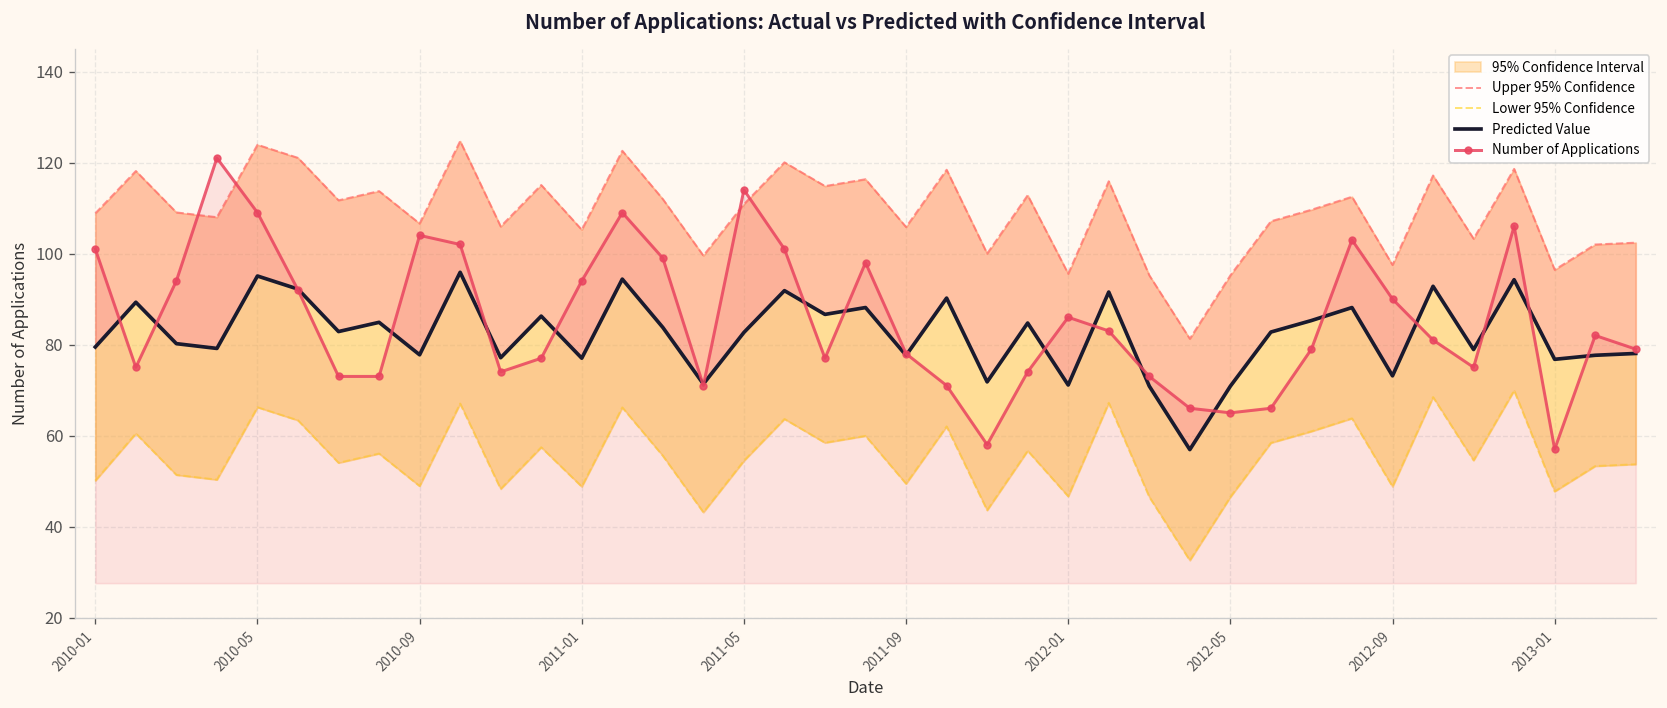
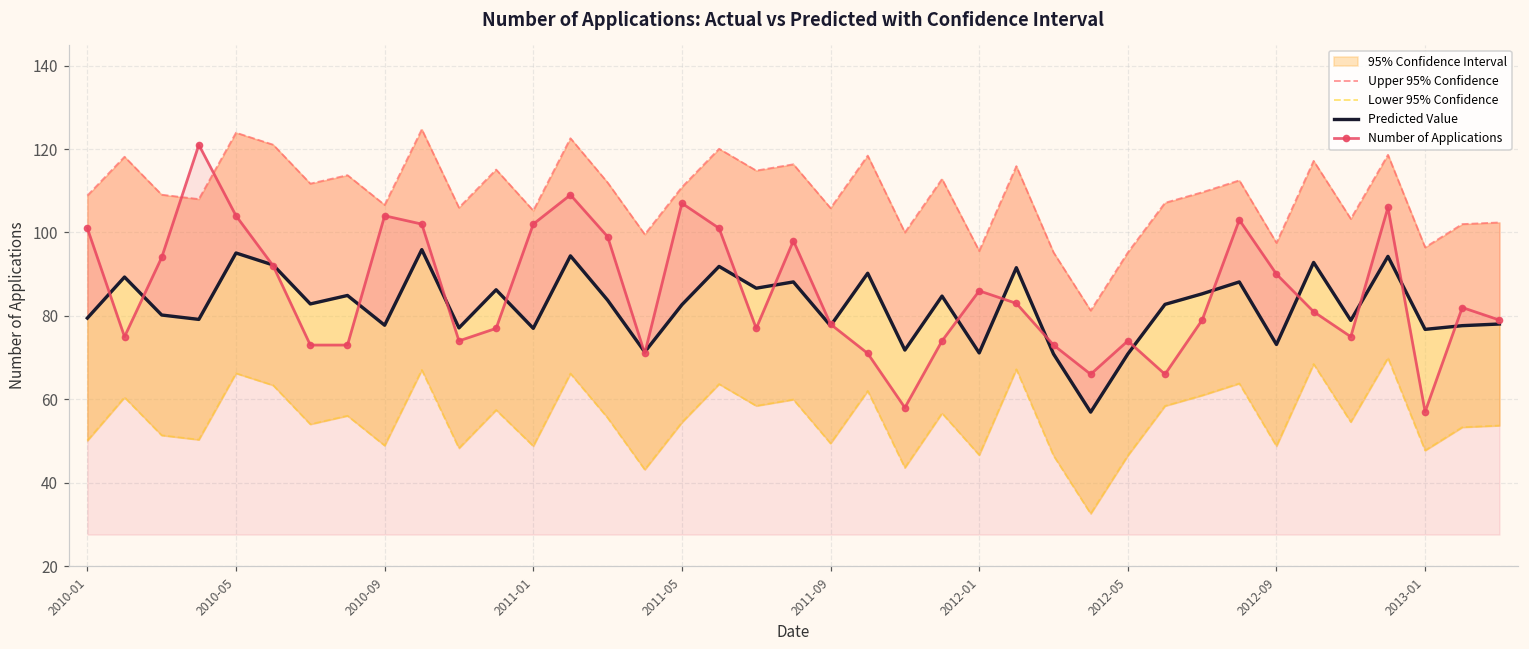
Number of Applications, 2010-05: 109 -> 104
Number of Applications, 2011-01: 94 -> 102
Number of Applications, 2011-05: 114 -> 107
Number of Applications, 2012-05: 65 -> 74
